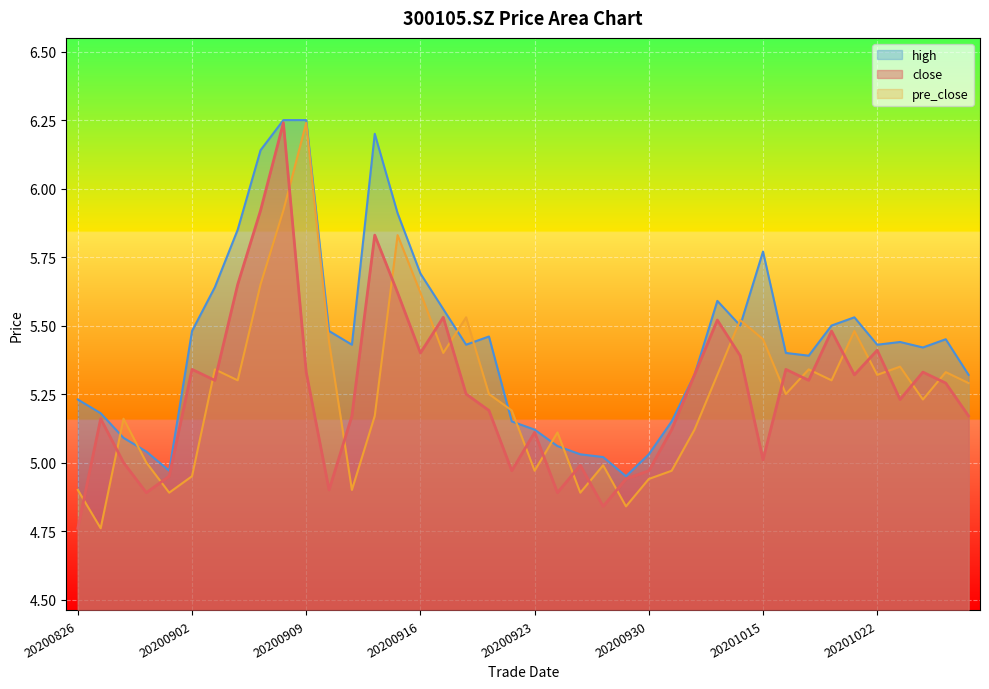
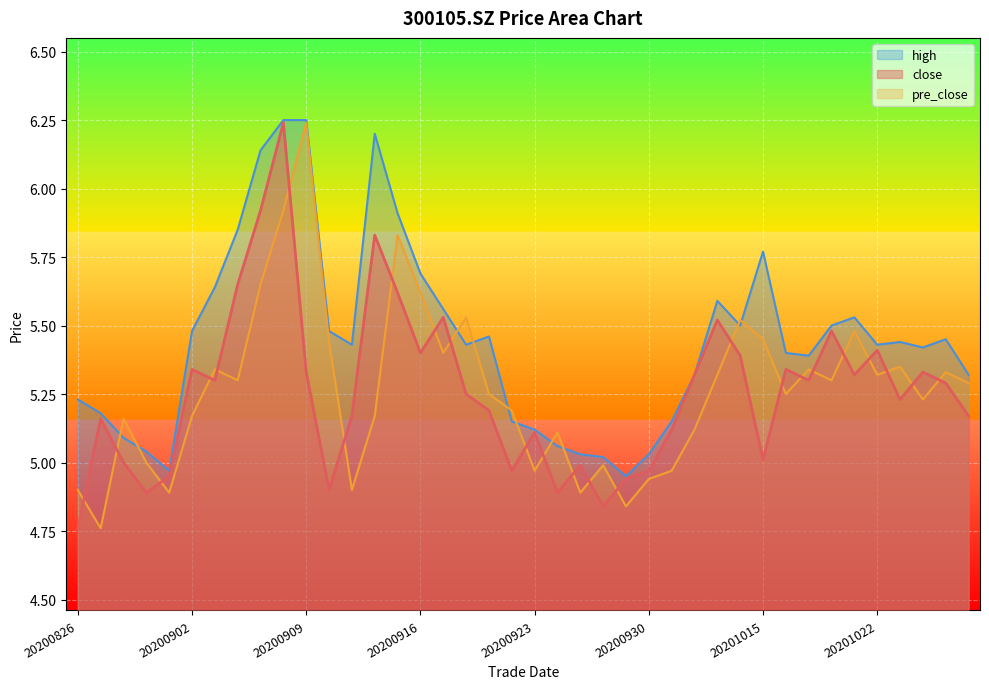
pre_close, 20200902: 4.95 -> 5.17
